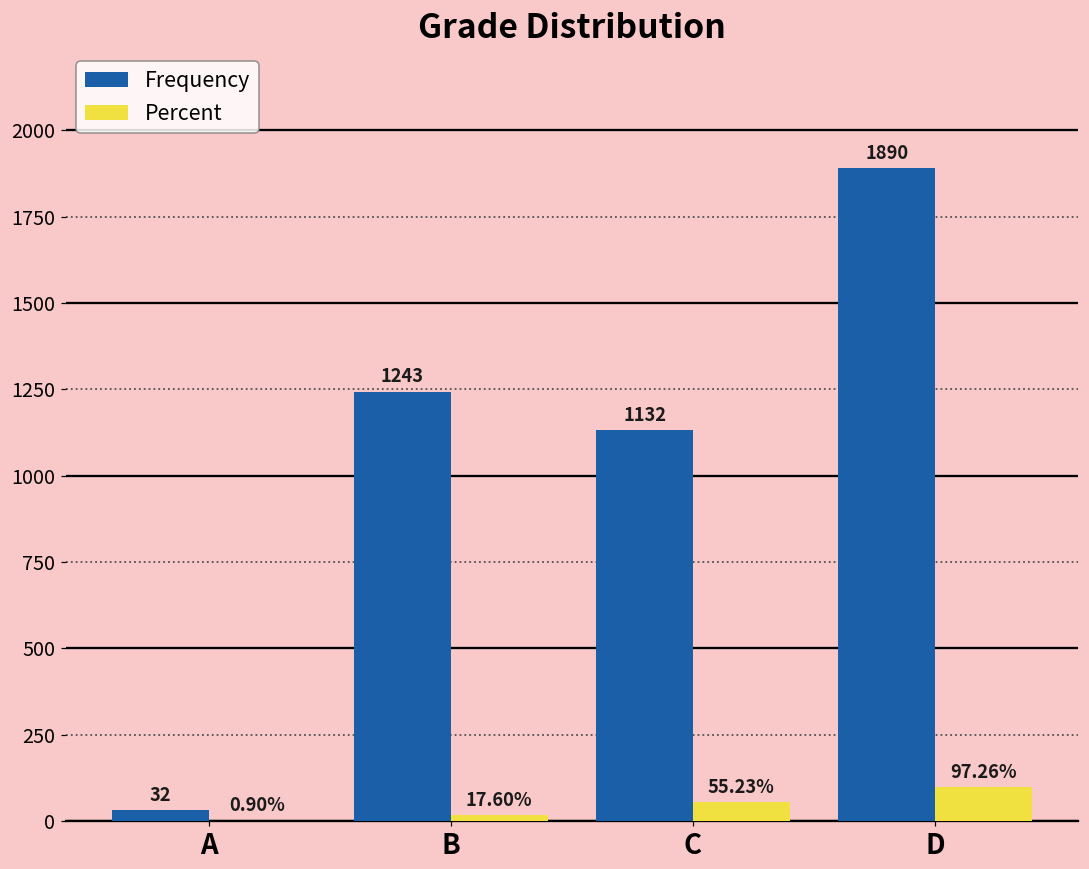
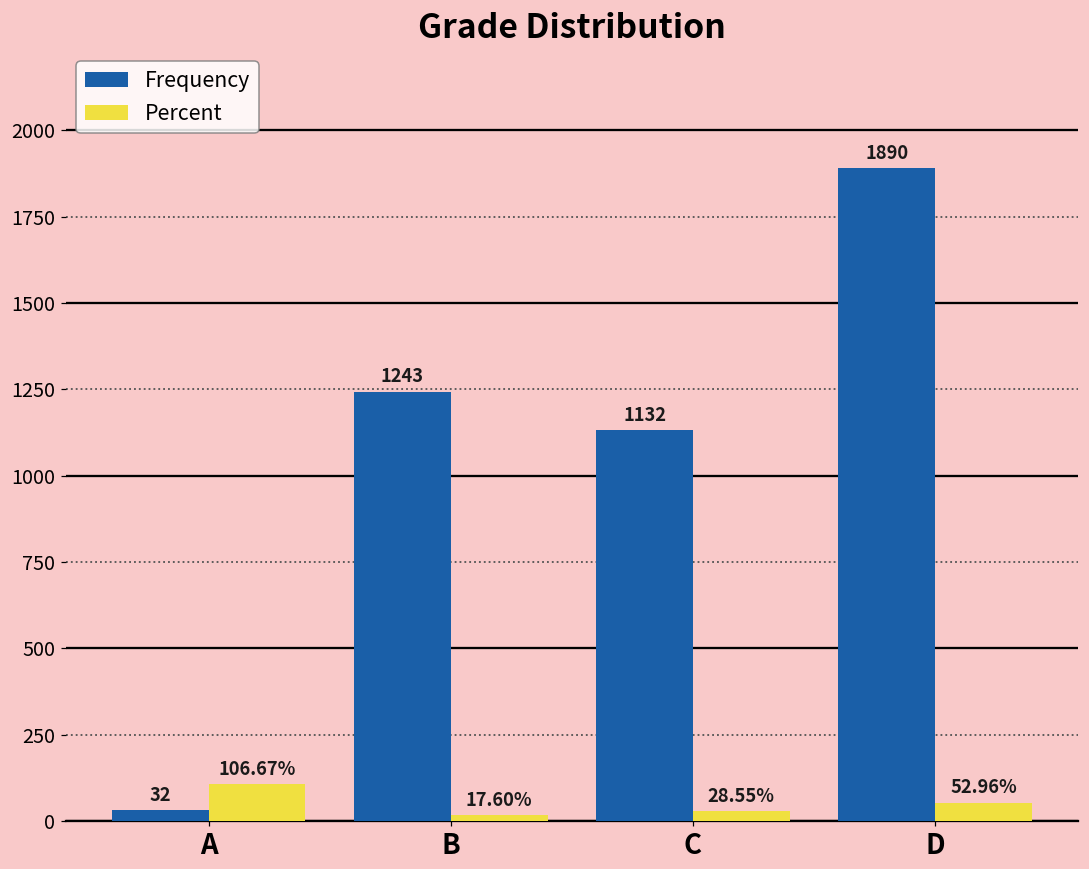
Percent, A: 0.90% -> 106.67%
Percent, C: 55.23% -> 28.55%
Percent, D: 97.26% -> 52.96%
